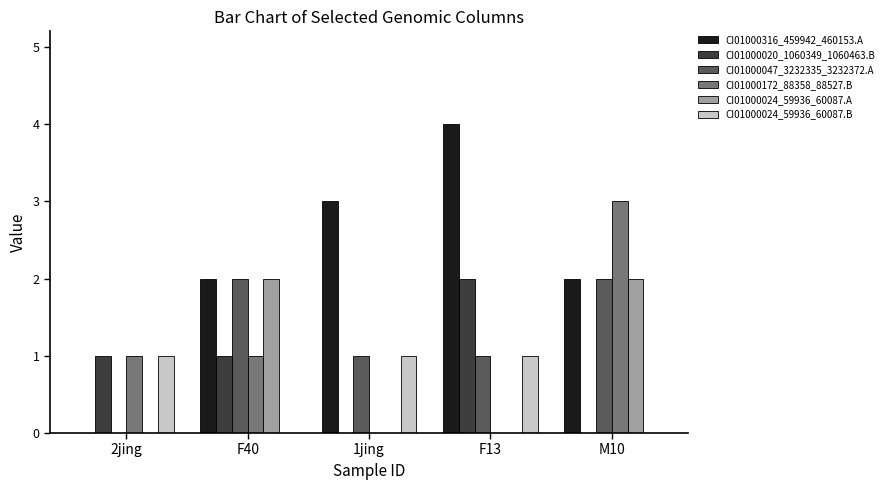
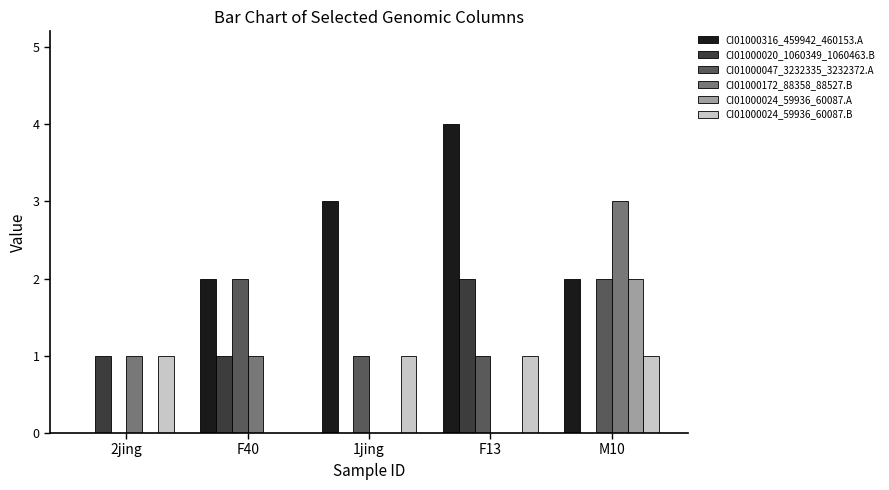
CI01000024_59936_60087.A, F40: 2 -> 0
CI01000024_59936_60087.B, M10: 0 -> 1
